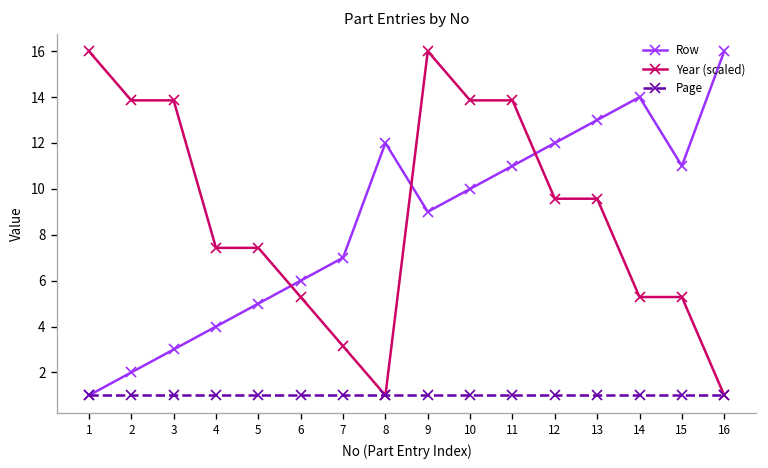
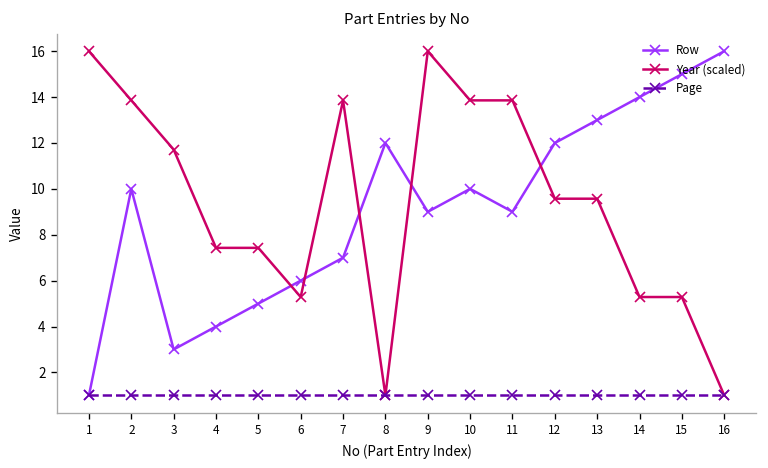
Row, 2: 2 -> 10
Year (scaled), 3: 13.9 -> 11.7
Year (scaled), 7: 3.1 -> 13.9
Row, 11: 11 -> 9
Row, 15: 11 -> 15
